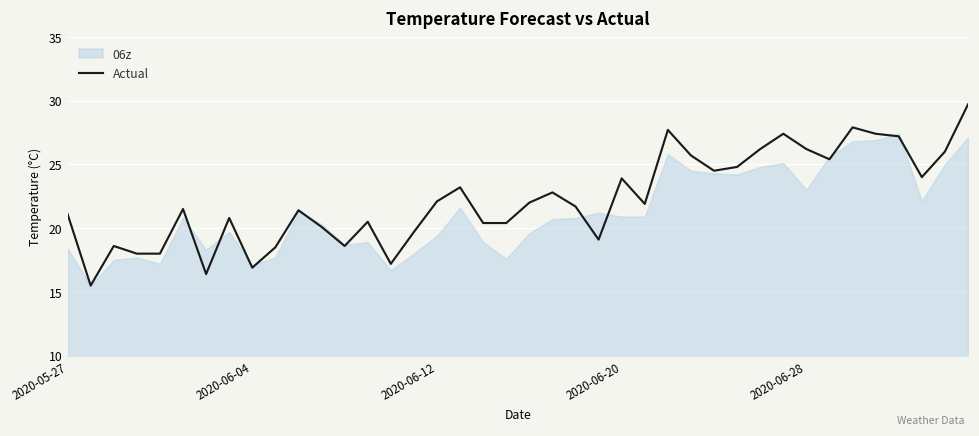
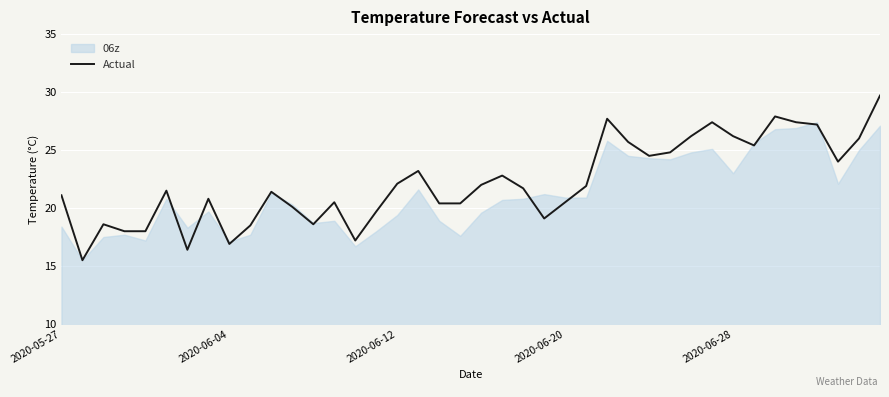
Actual, 2020-06-20: 23.9 -> 20.5
